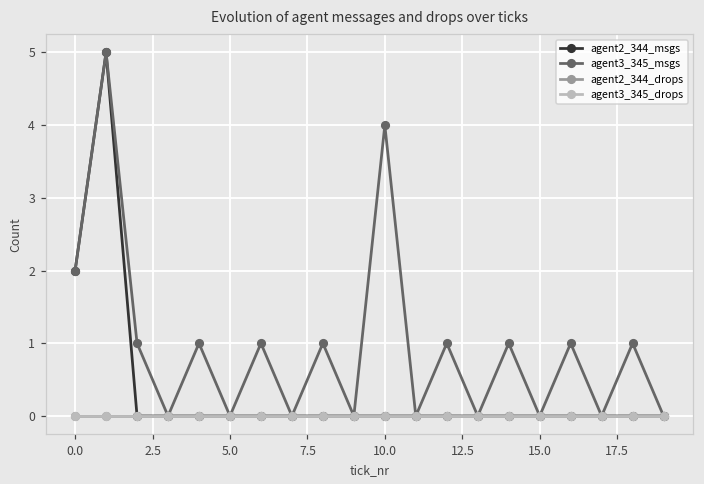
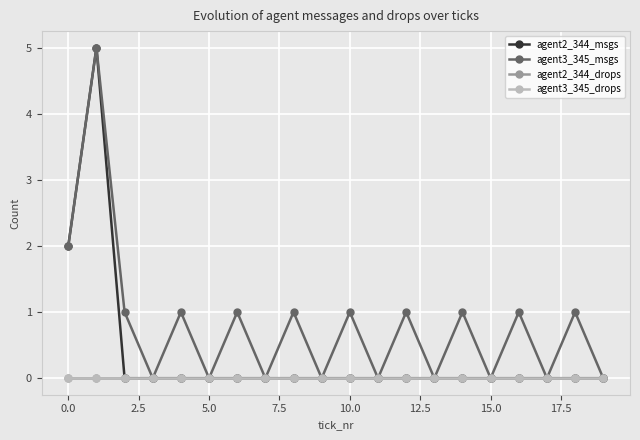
agent3_345_msgs, 10.0: 4 -> 1
